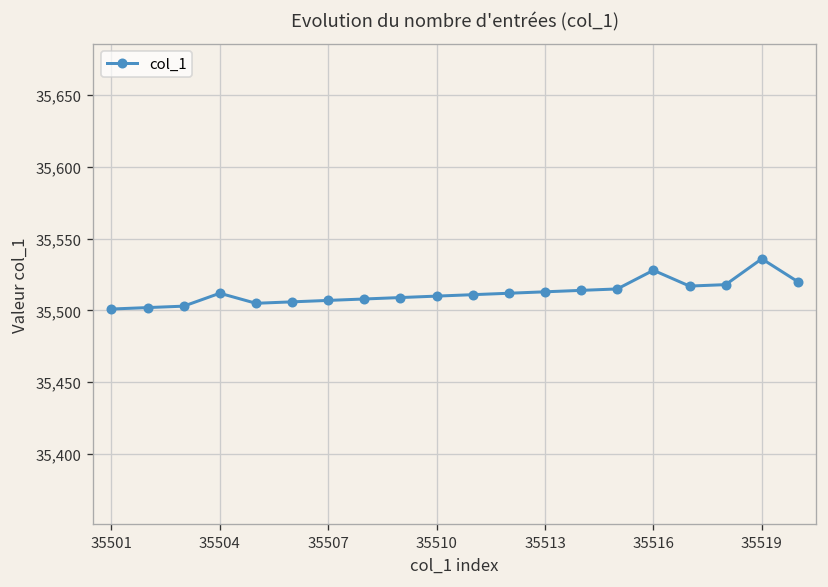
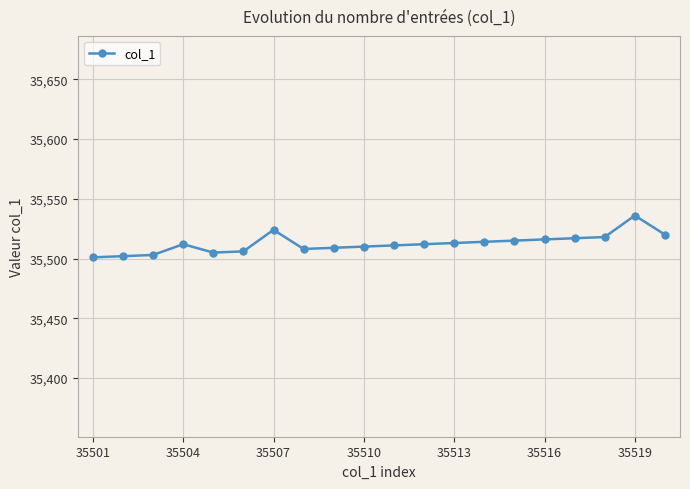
col_1, 35507: 35,507 -> 35,524
col_1, 35516: 35,528 -> 35,516
